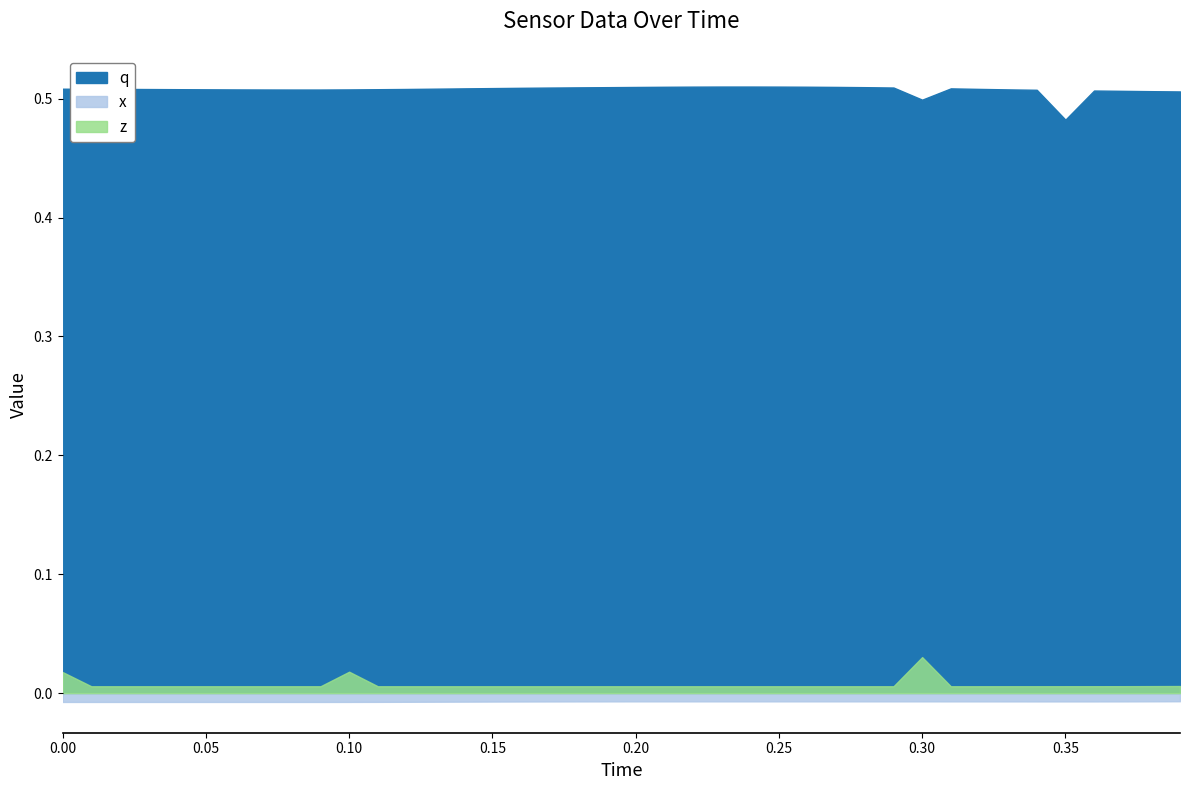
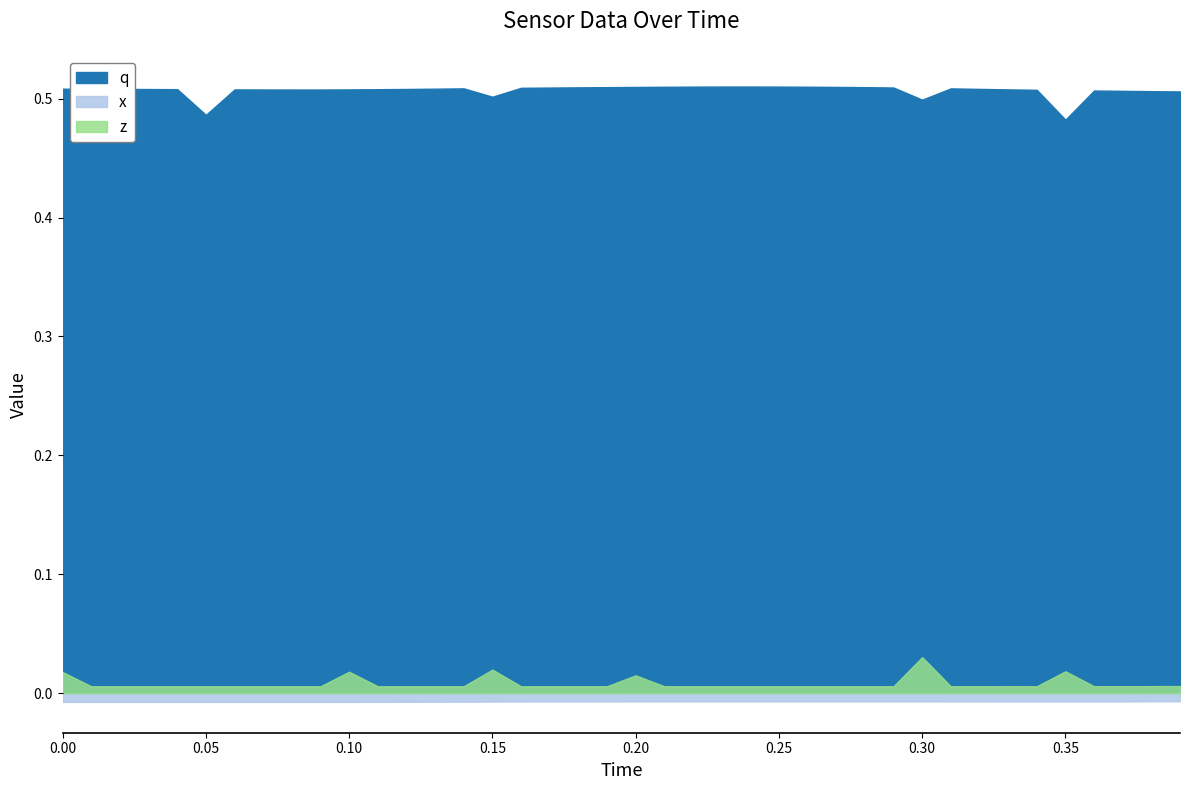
q, 0.05: 0.508 -> 0.486
q, 0.15: 0.509 -> 0.502
z, 0.15: 0.006 -> 0.020
z, 0.20: 0.006 -> 0.015
z, 0.35: 0.006 -> 0.018
